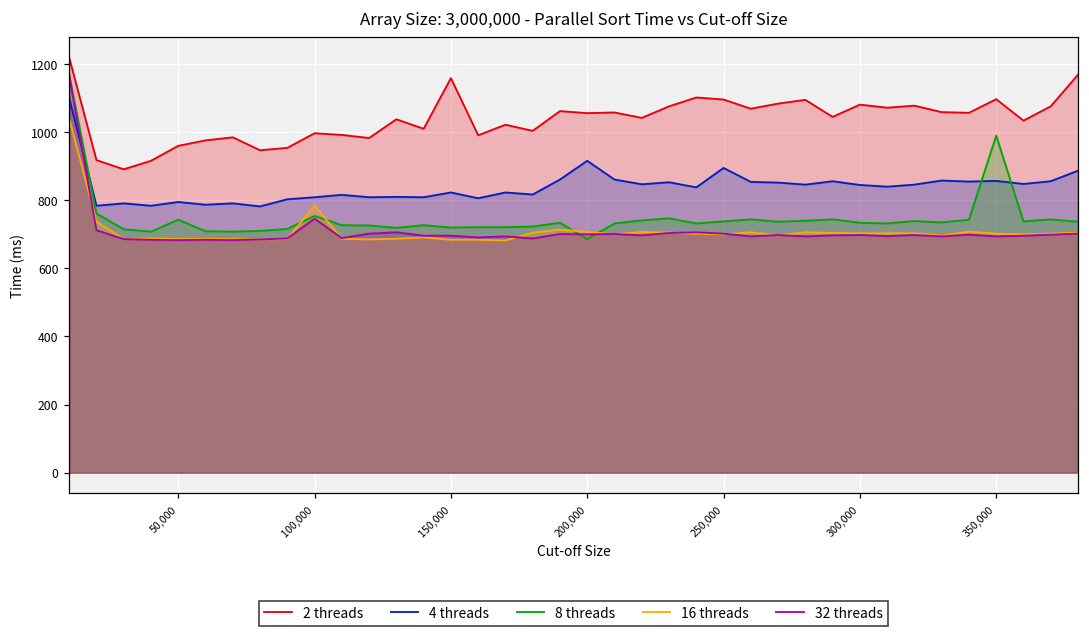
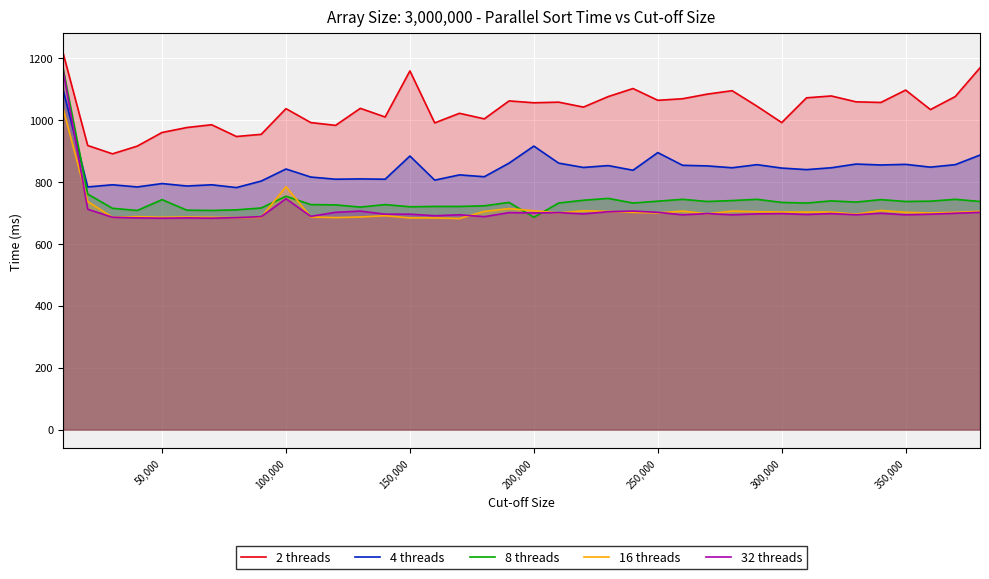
2 threads, 100,000: 1000 -> 1040
4 threads, 100,000: 810 -> 840
4 threads, 150,000: 820 -> 880
2 threads, 250,000: 1100 -> 1060
2 threads, 300,000: 1080 -> 990
8 threads, 350,000: 990 -> 740
